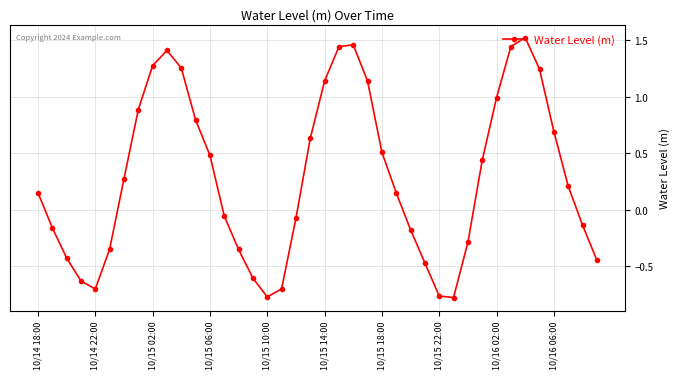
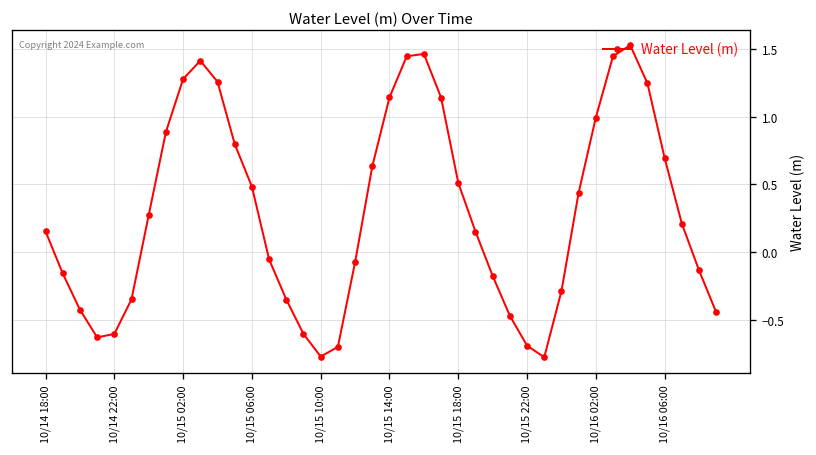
10/14 22:00: -0.70 -> -0.60
10/15 22:00: -0.76 -> -0.69
